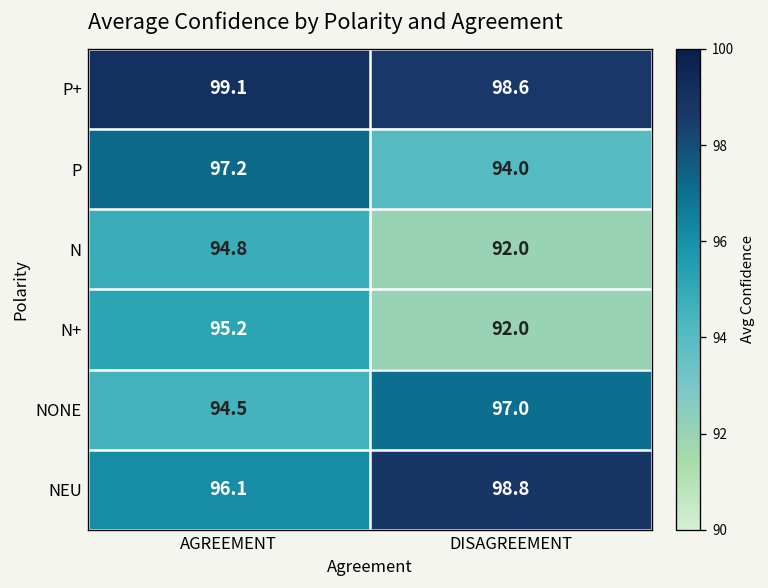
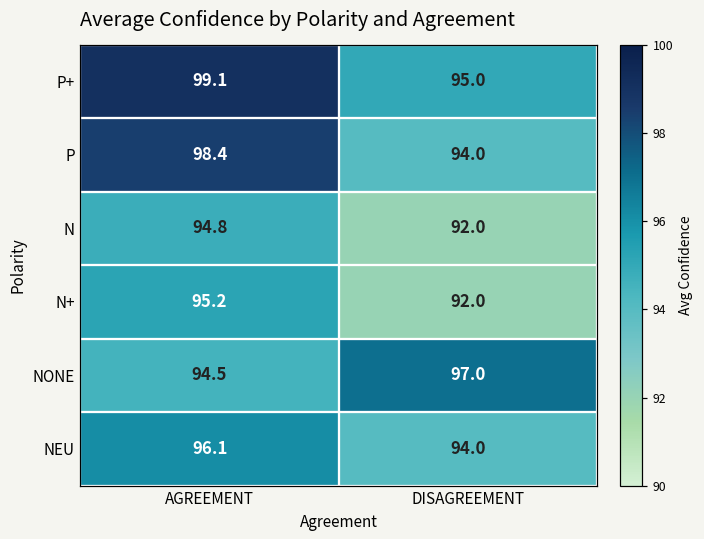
P+, DISAGREEMENT: 98.6 -> 95.0
P, AGREEMENT: 97.2 -> 98.4
NEU, DISAGREEMENT: 98.8 -> 94.0
